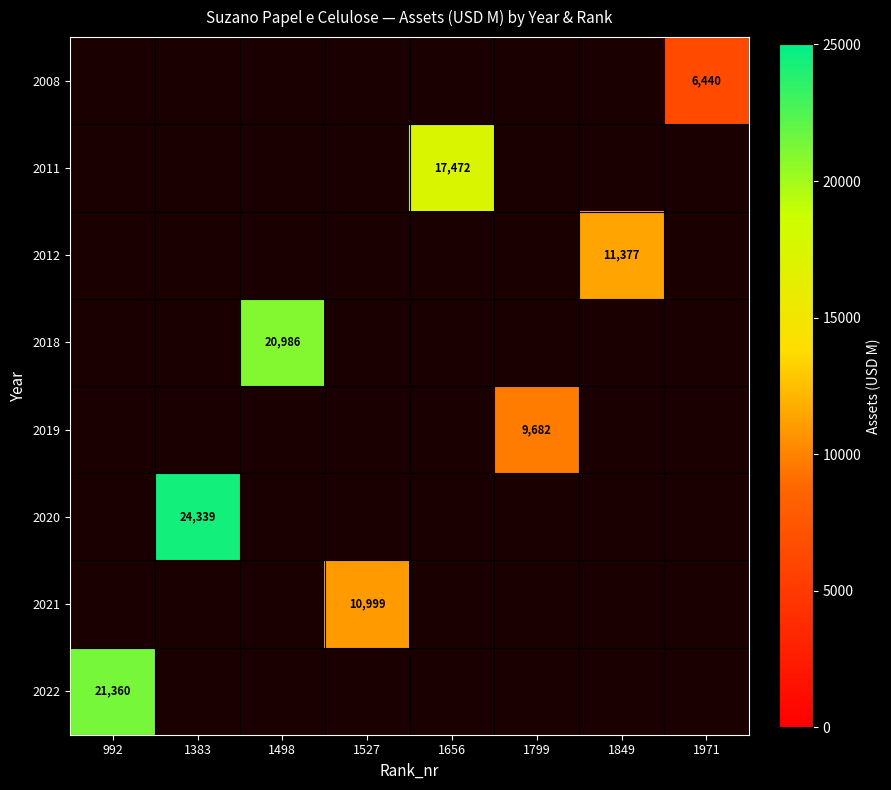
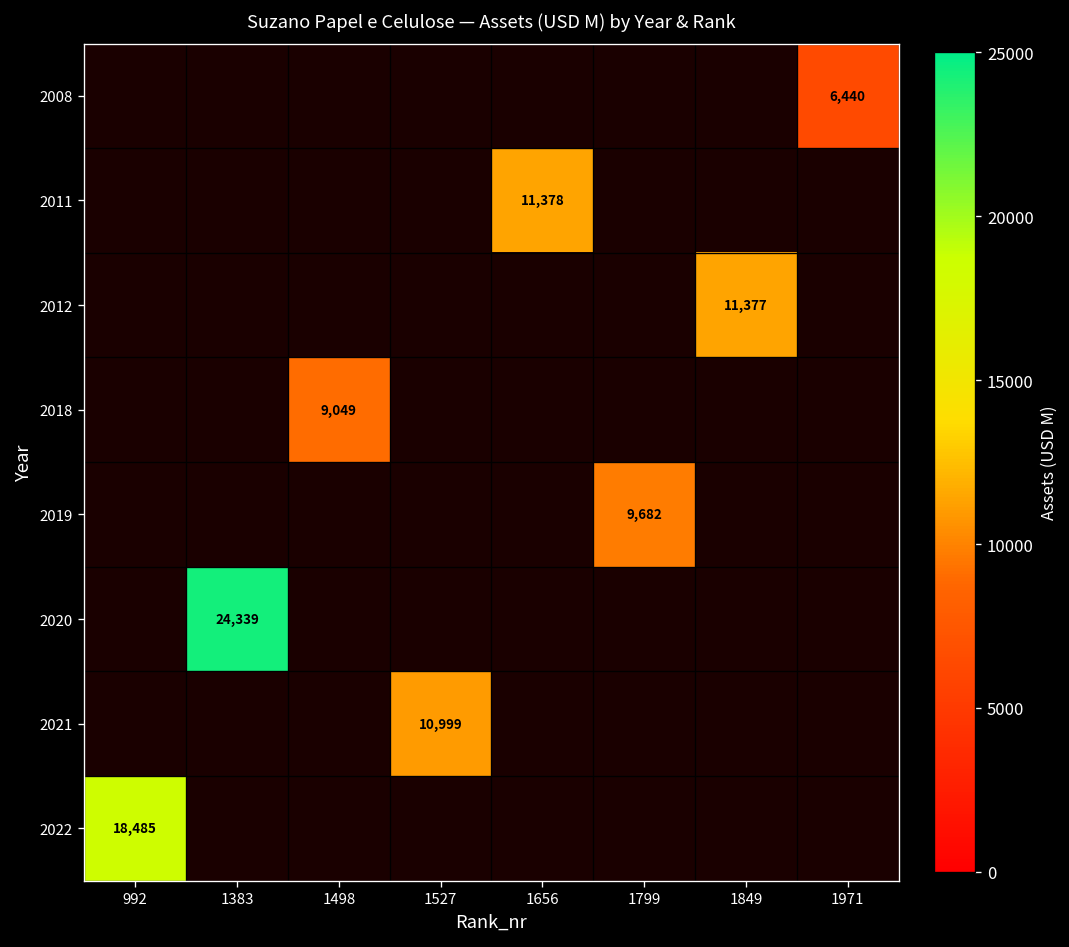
2011, 1656: 17,472 -> 11,378
2018, 1498: 20,986 -> 9,049
2022, 992: 21,360 -> 18,485
